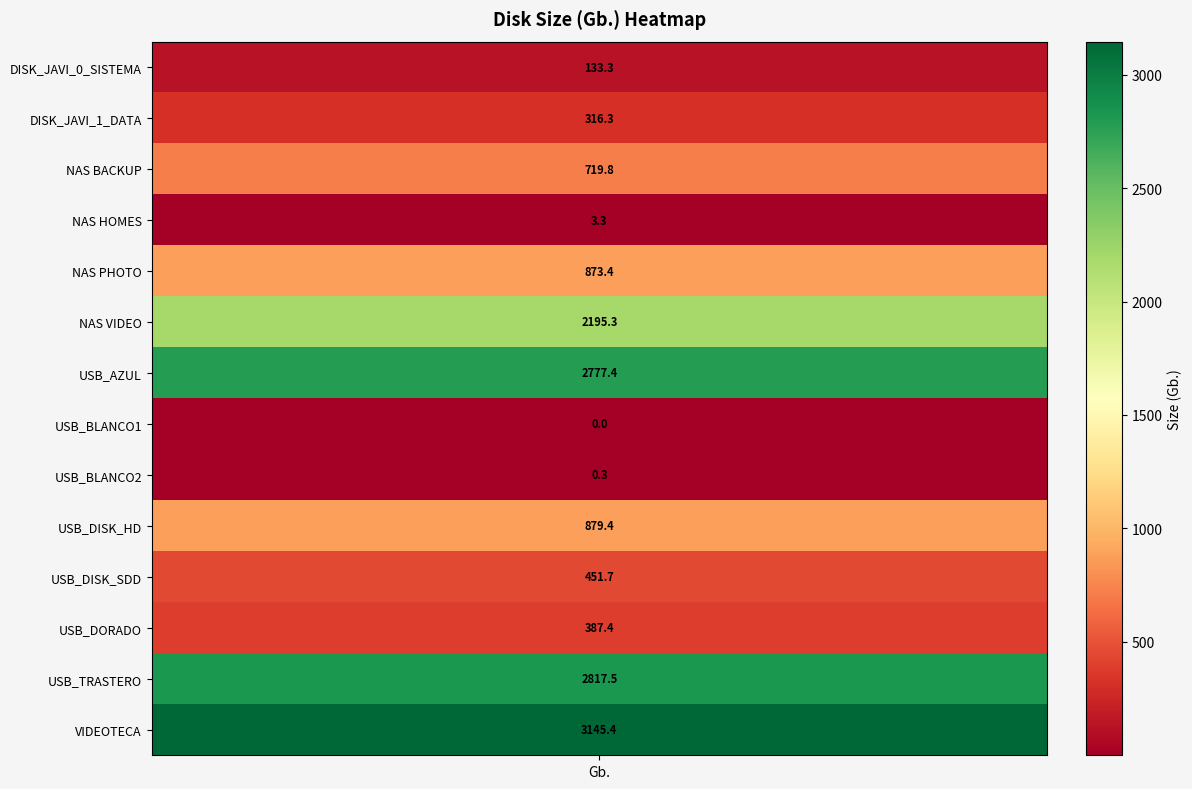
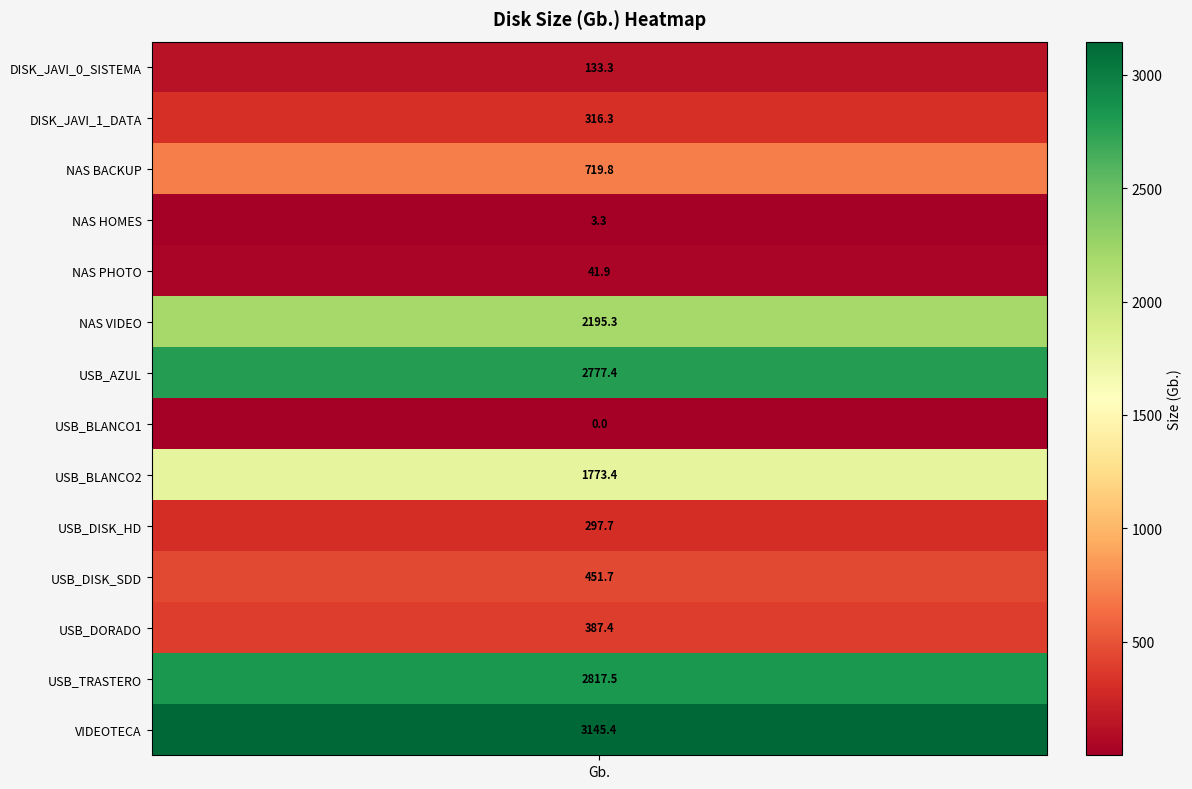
NAS PHOTO, Gb.: 873.4 -> 41.9
USB_BLANCO2, Gb.: 0.3 -> 1773.4
USB_DISK_HD, Gb.: 879.4 -> 297.7
